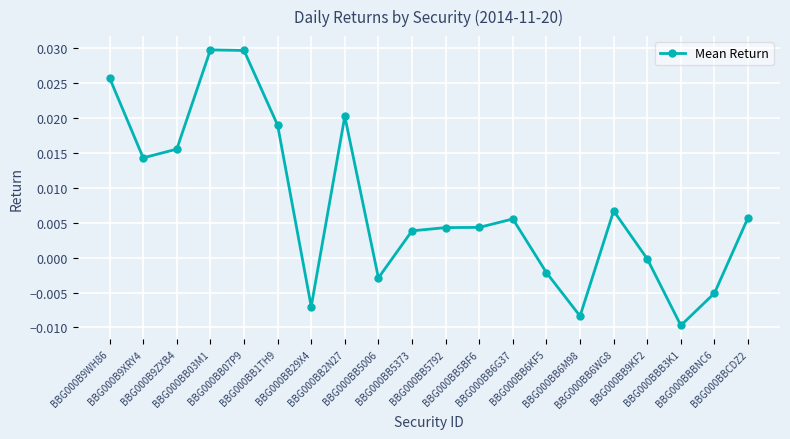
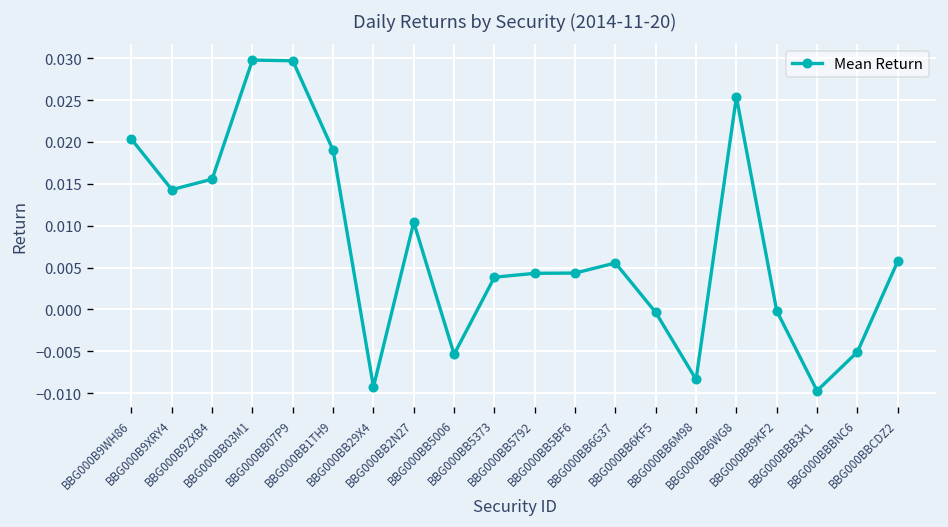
BBG000B9WH86: 0.026 -> 0.020
BBG000BB29X4: -0.007 -> -0.009
BBG000BB2N27: 0.020 -> 0.010
BBG000BB5006: -0.003 -> -0.005
BBG000BB6KF5: -0.002 -> 0.000
BBG000BB6WG8: 0.007 -> 0.025
